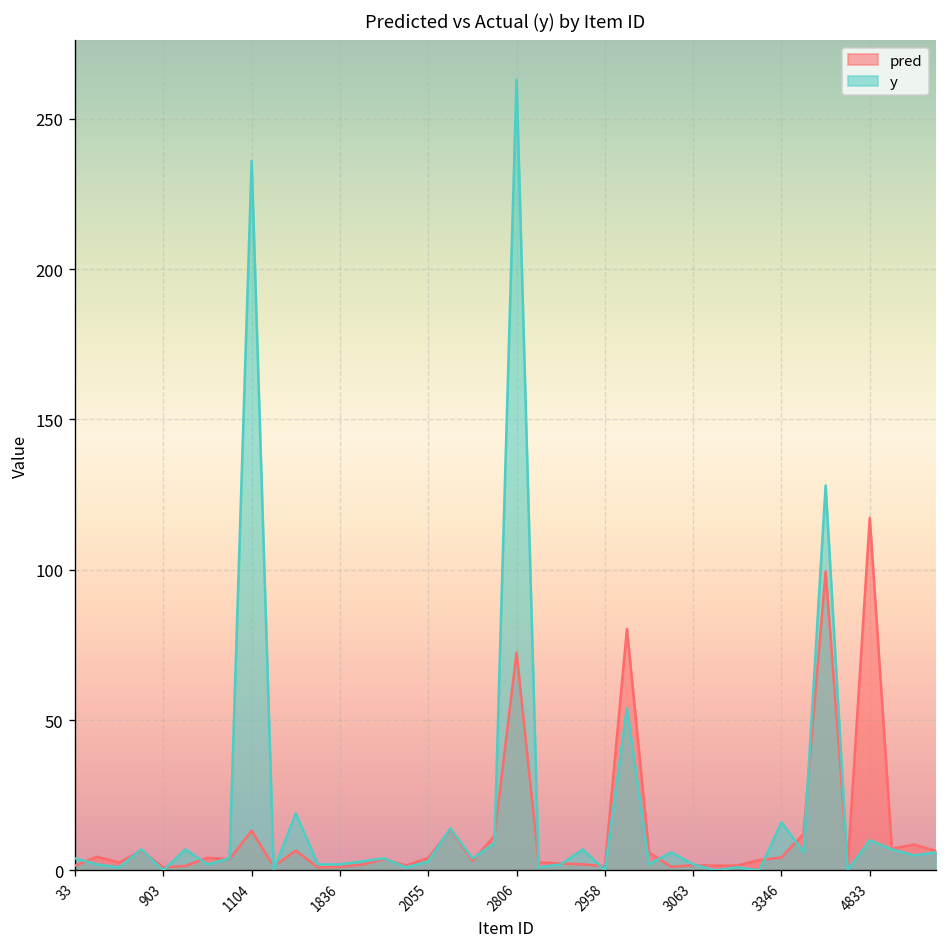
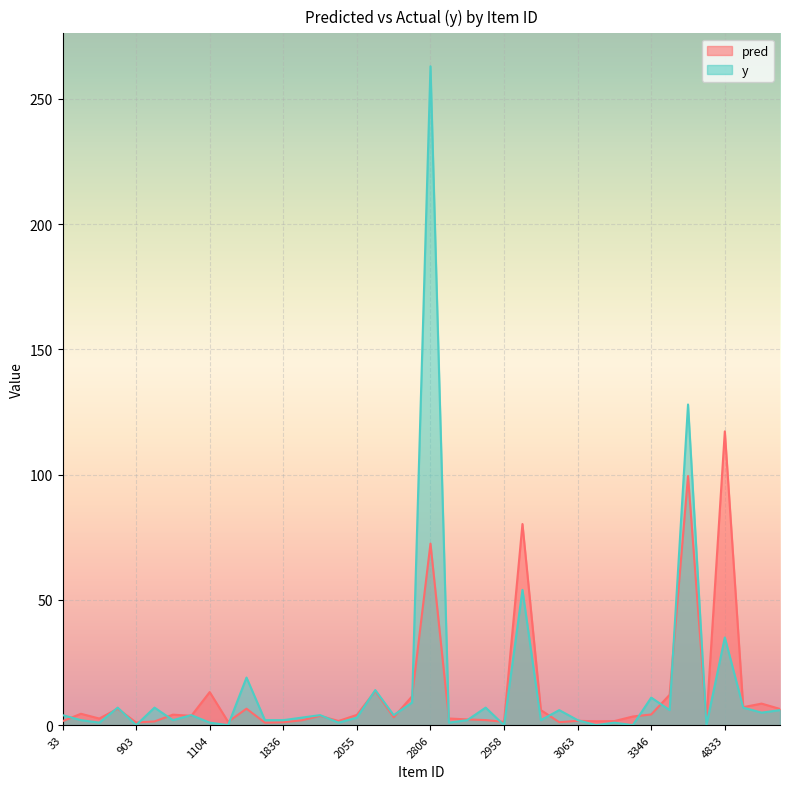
y, 1104: 236 -> 1
y, 3346: 16 -> 11
y, 4833: 10 -> 35
